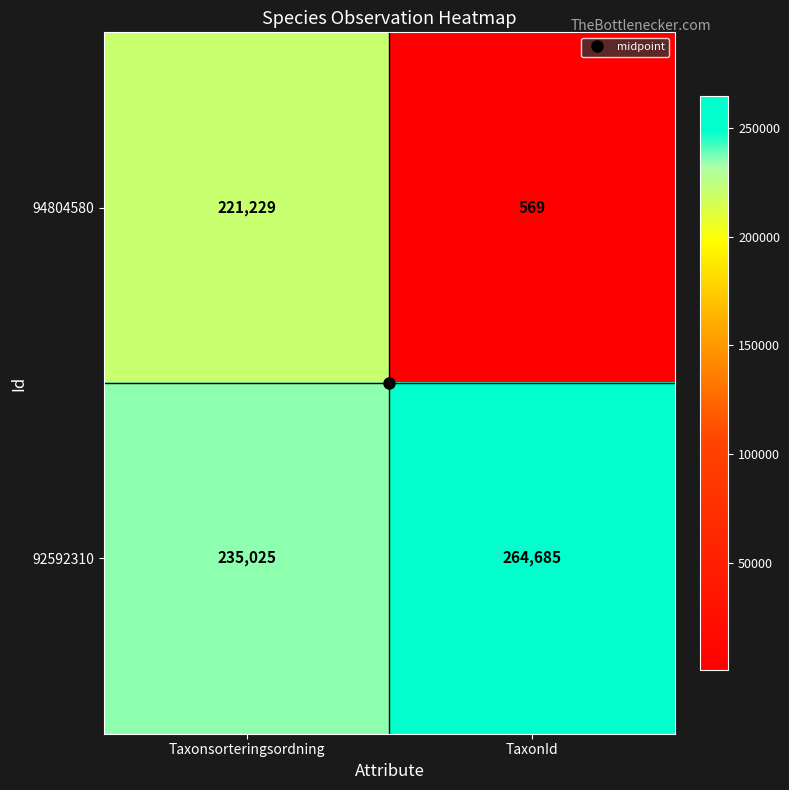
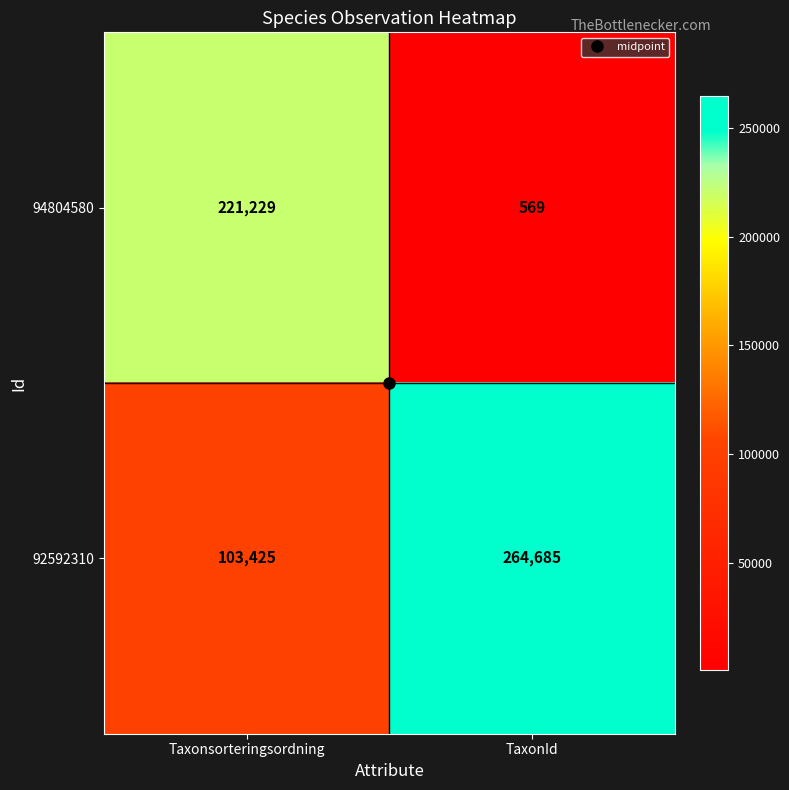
92592310, Taxonsorteringsordning: 235,025 -> 103,425
